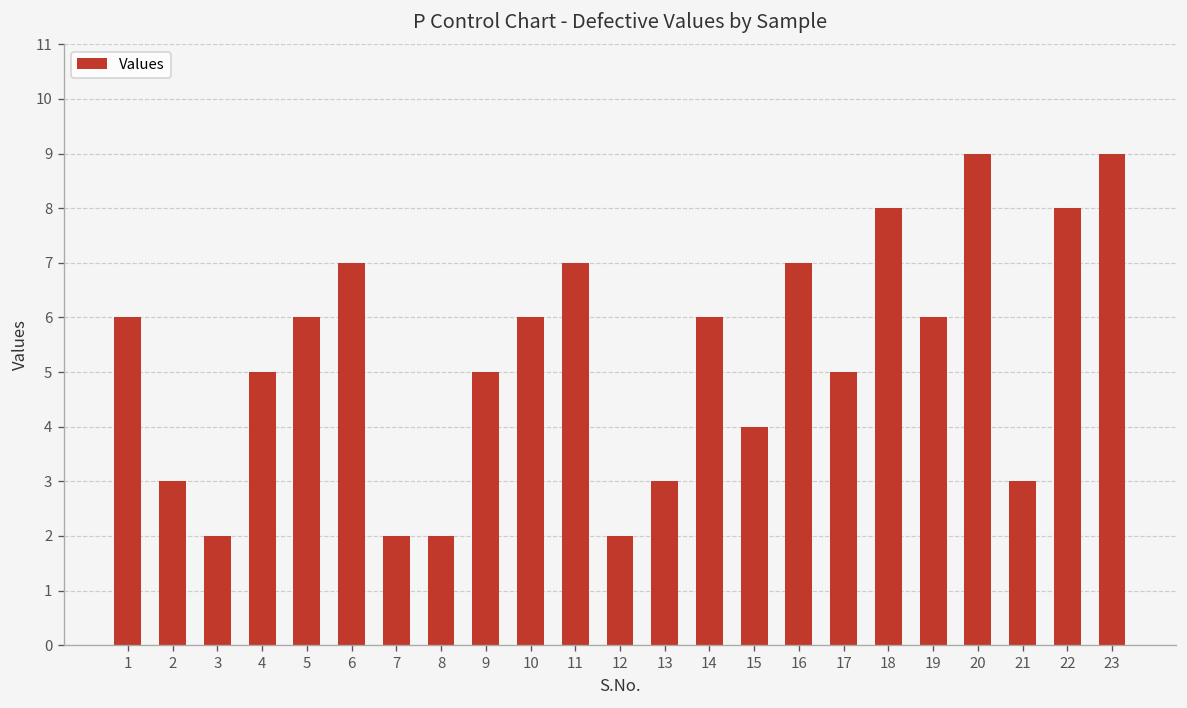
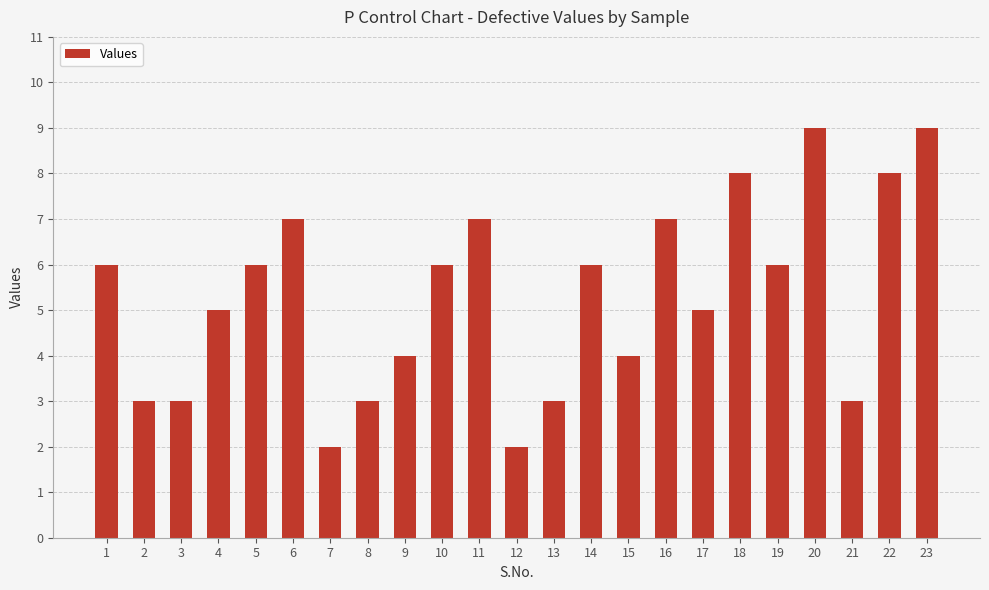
3: 2 -> 3
8: 2 -> 3
9: 5 -> 4
